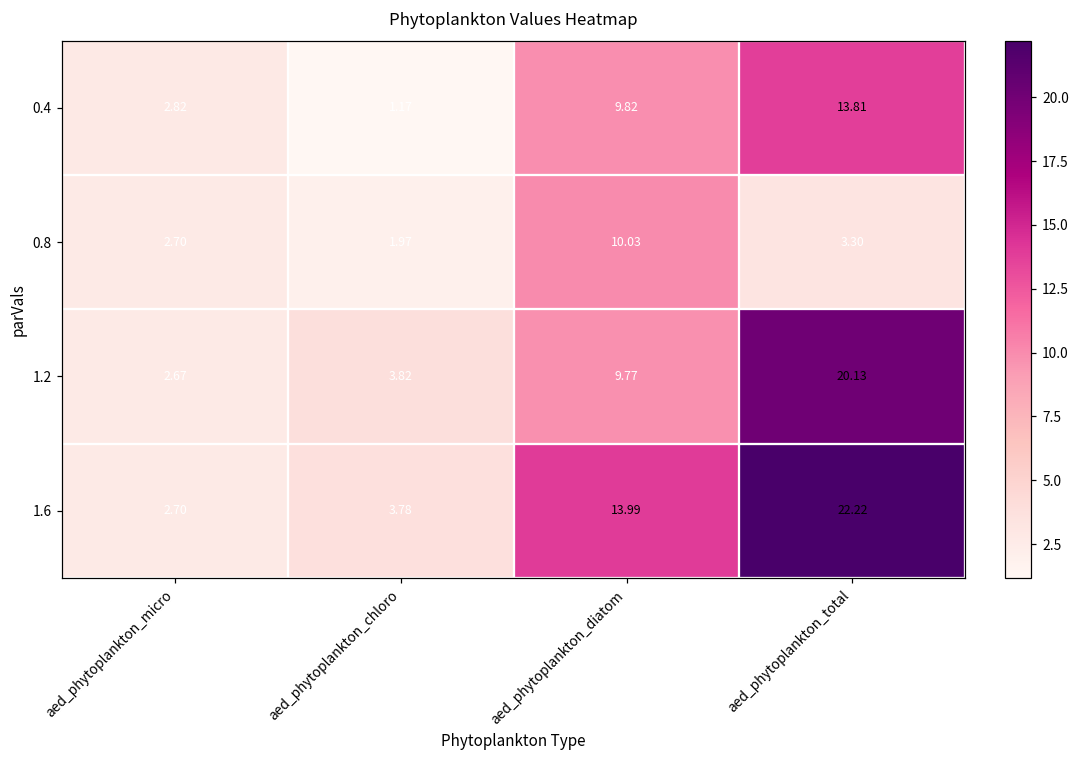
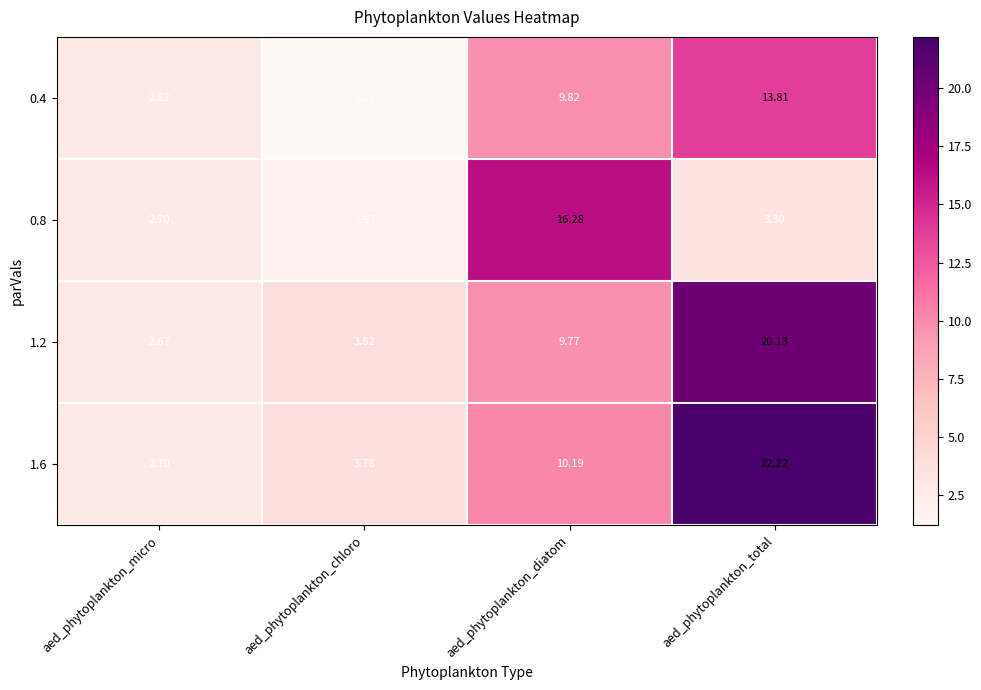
0.8, aed_phytoplankton_diatom: 10.03 -> 16.28
1.6, aed_phytoplankton_diatom: 13.99 -> 10.19
